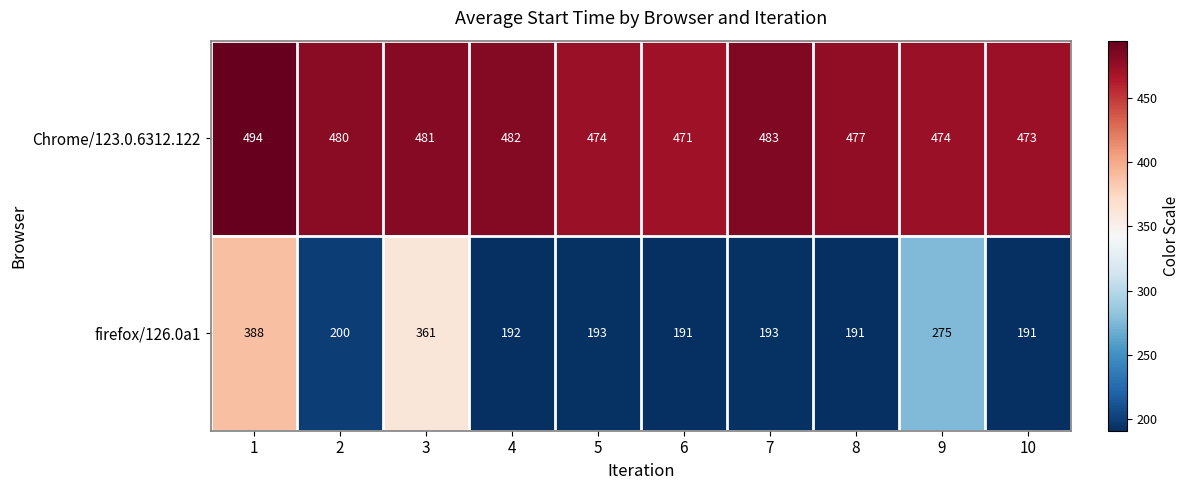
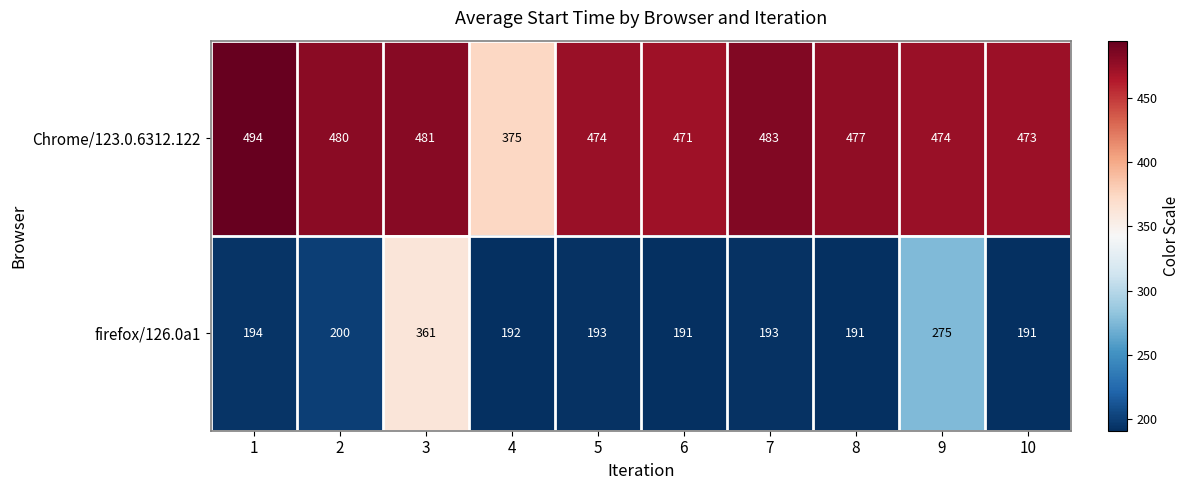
Chrome/123.0.6312.122, 4: 482 -> 375
firefox/126.0a1, 1: 388 -> 194
